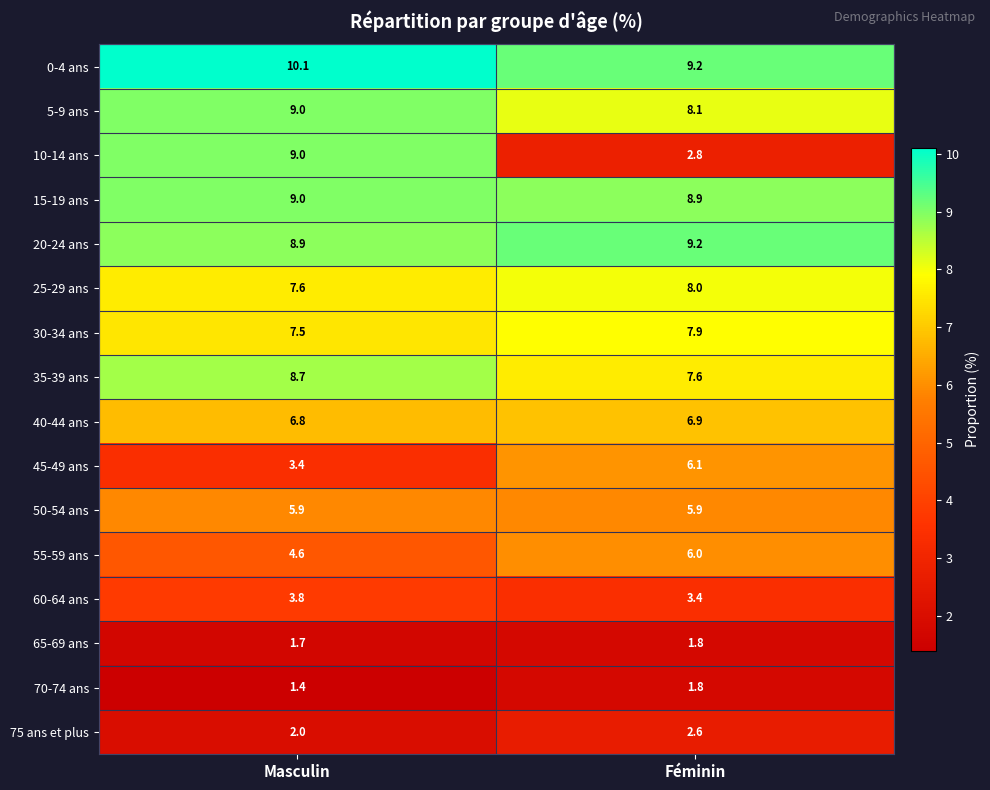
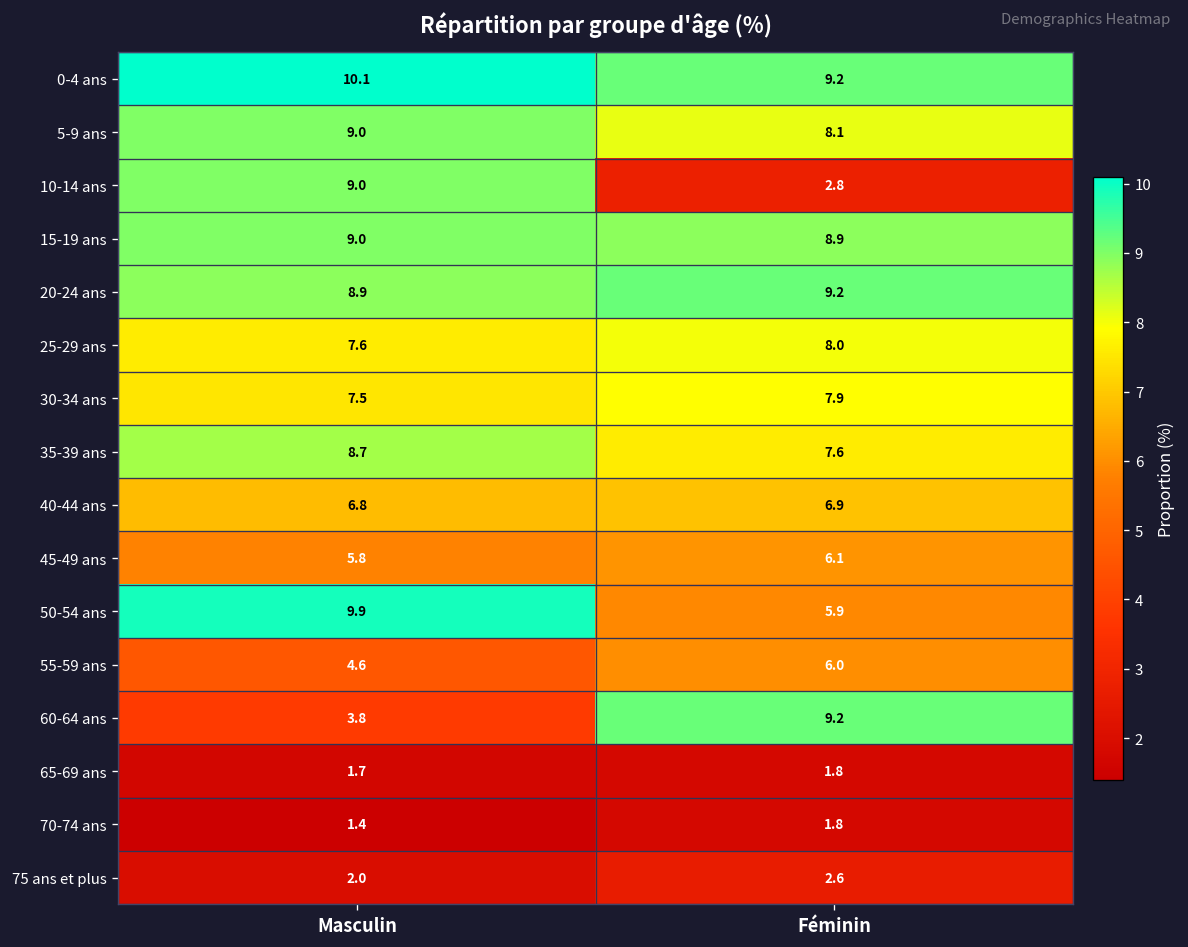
45-49 ans, Masculin: 3.4 -> 5.8
50-54 ans, Masculin: 5.9 -> 9.9
60-64 ans, Féminin: 3.4 -> 9.2
